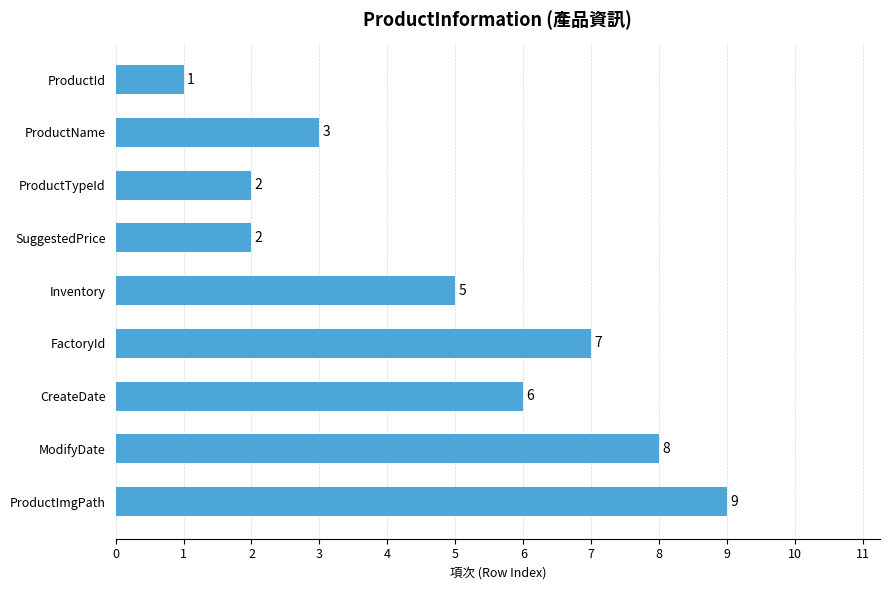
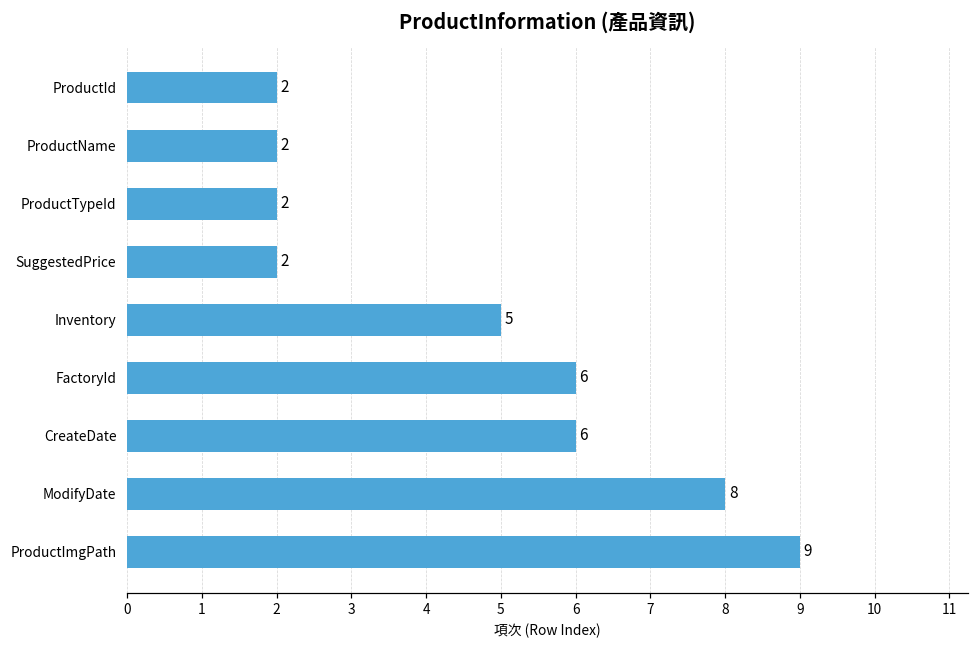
ProductId: 1 -> 2
ProductName: 3 -> 2
FactoryId: 7 -> 6
